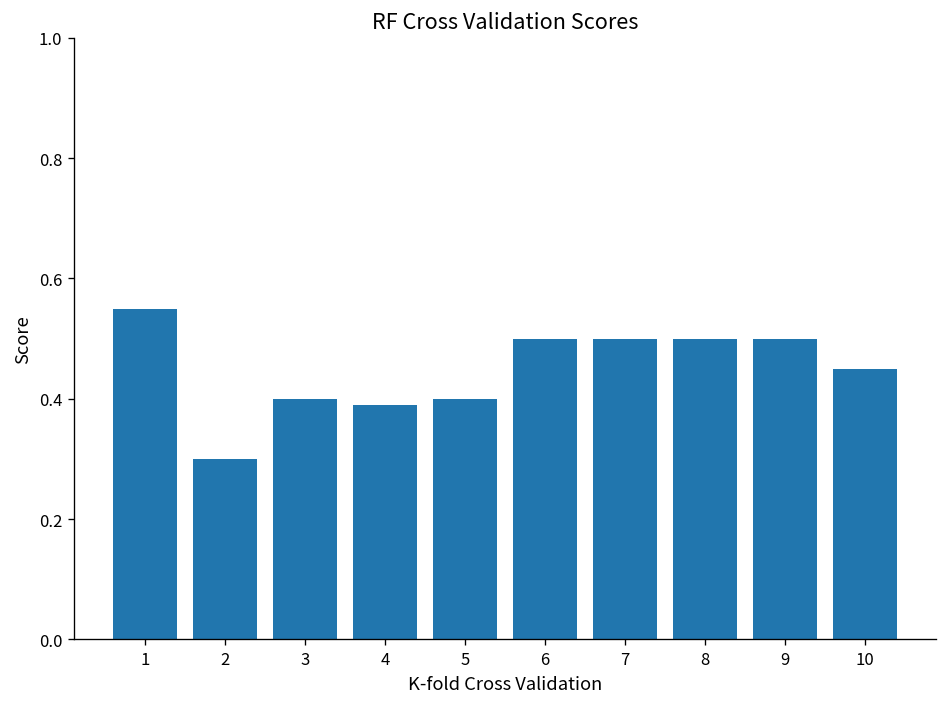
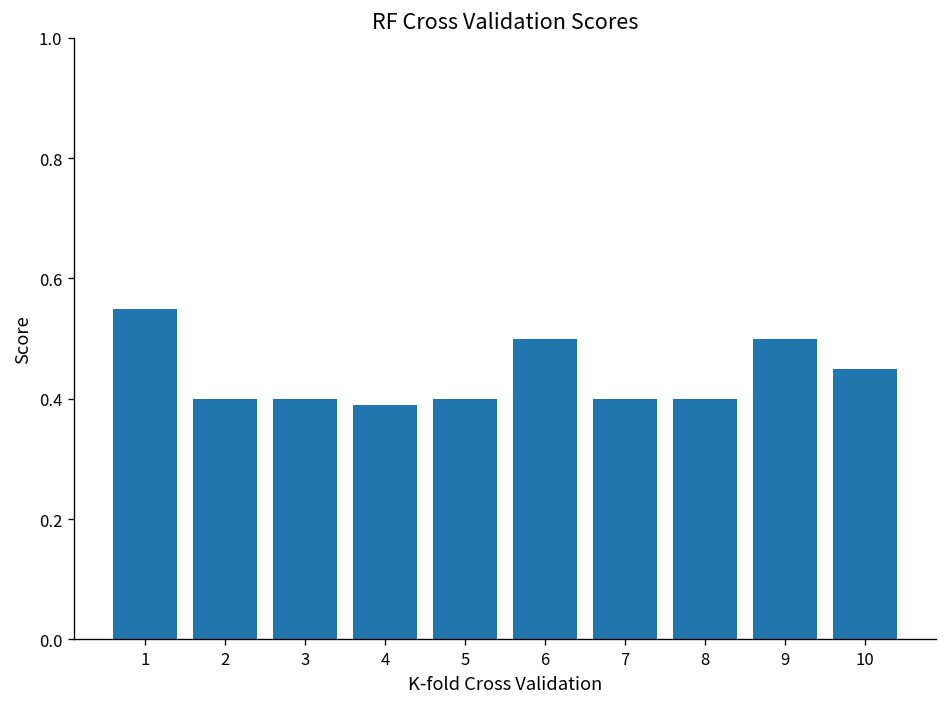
2: 0.3 -> 0.4
7: 0.5 -> 0.4
8: 0.5 -> 0.4
